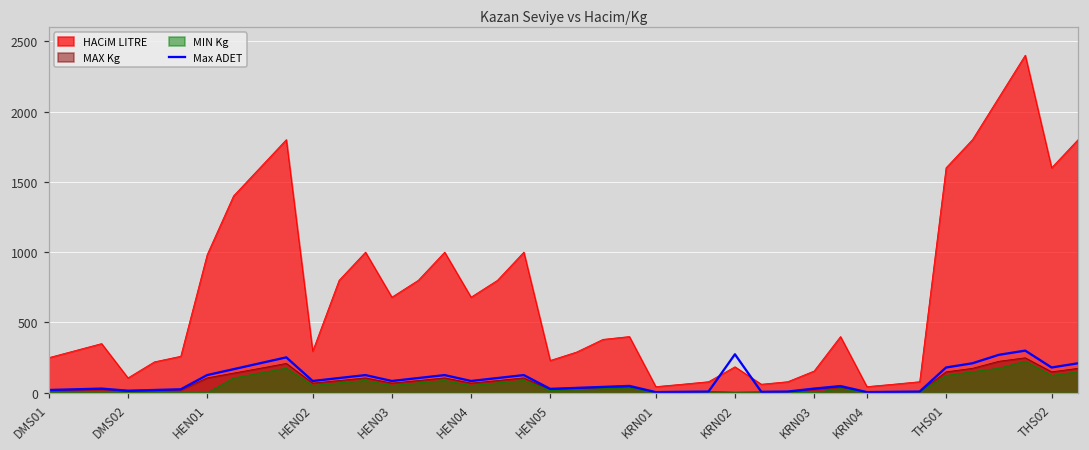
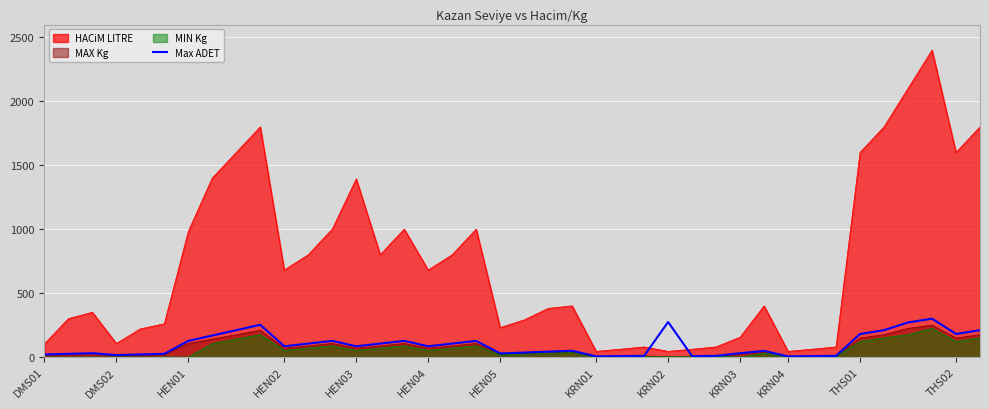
HACiM LITRE, DMS01: 250 -> 100
HACiM LITRE, HEN02: 300 -> 680
HACiM LITRE, HEN03: 680 -> 1390
HACiM LITRE, KRN02: 190 -> 40
